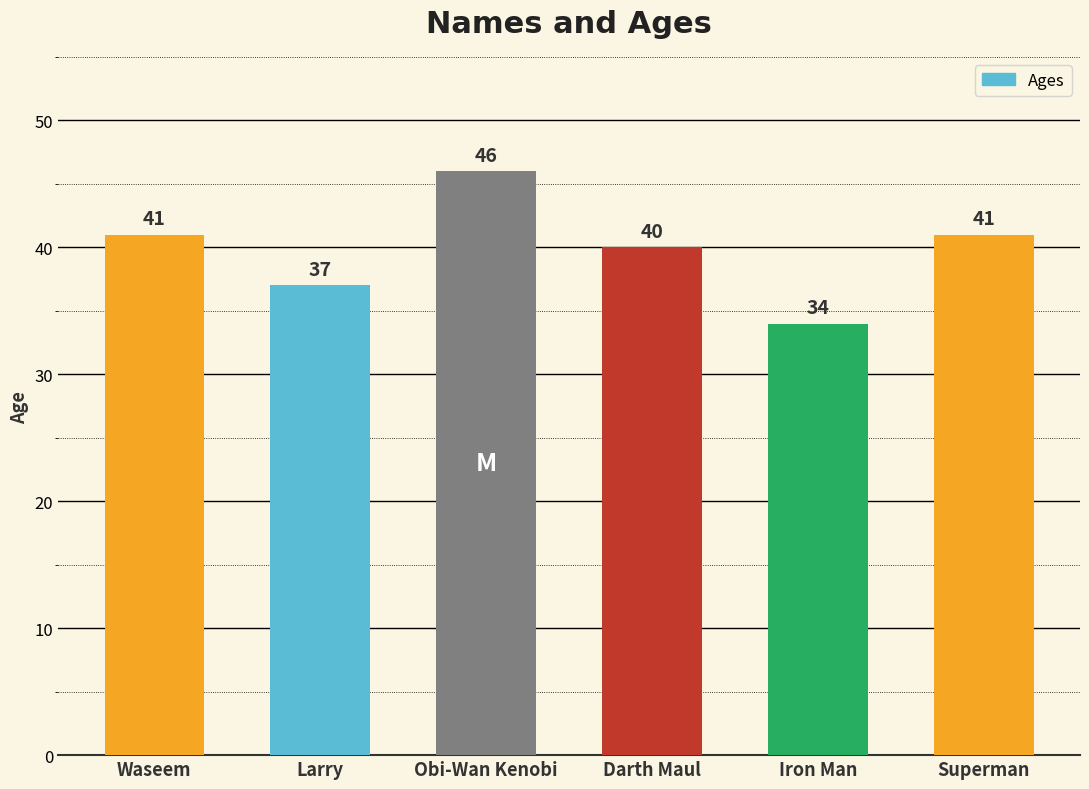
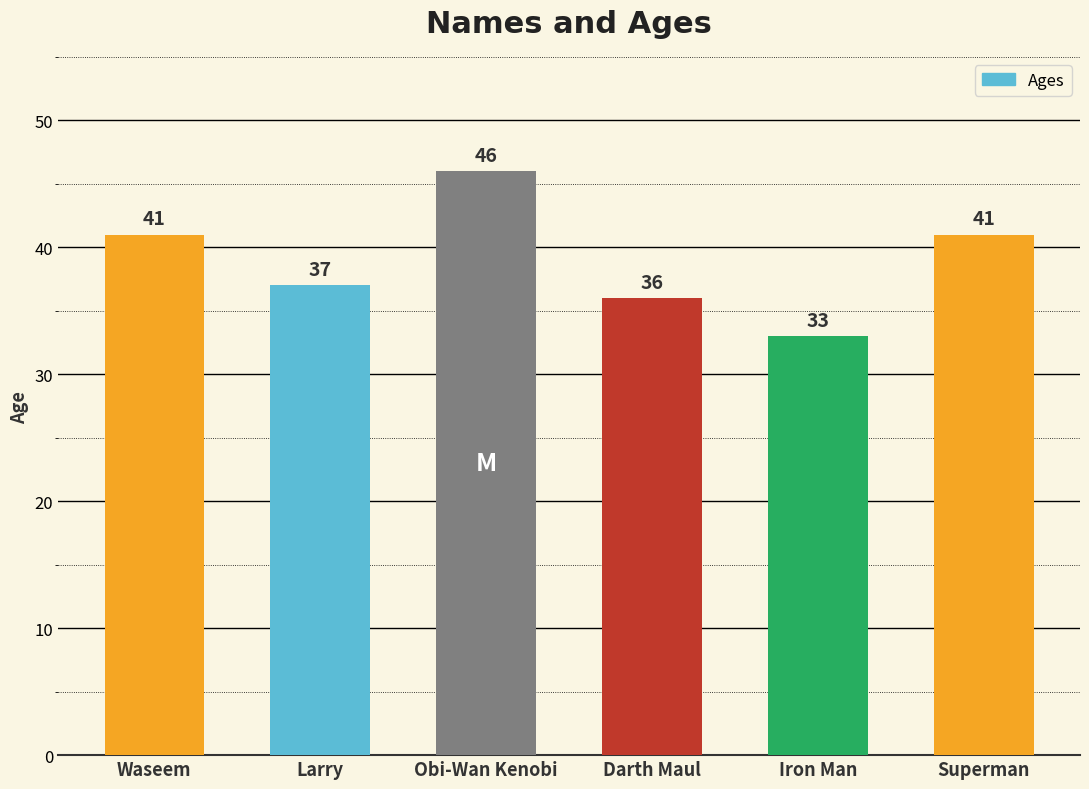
Darth Maul: 40 -> 36
Iron Man: 34 -> 33
